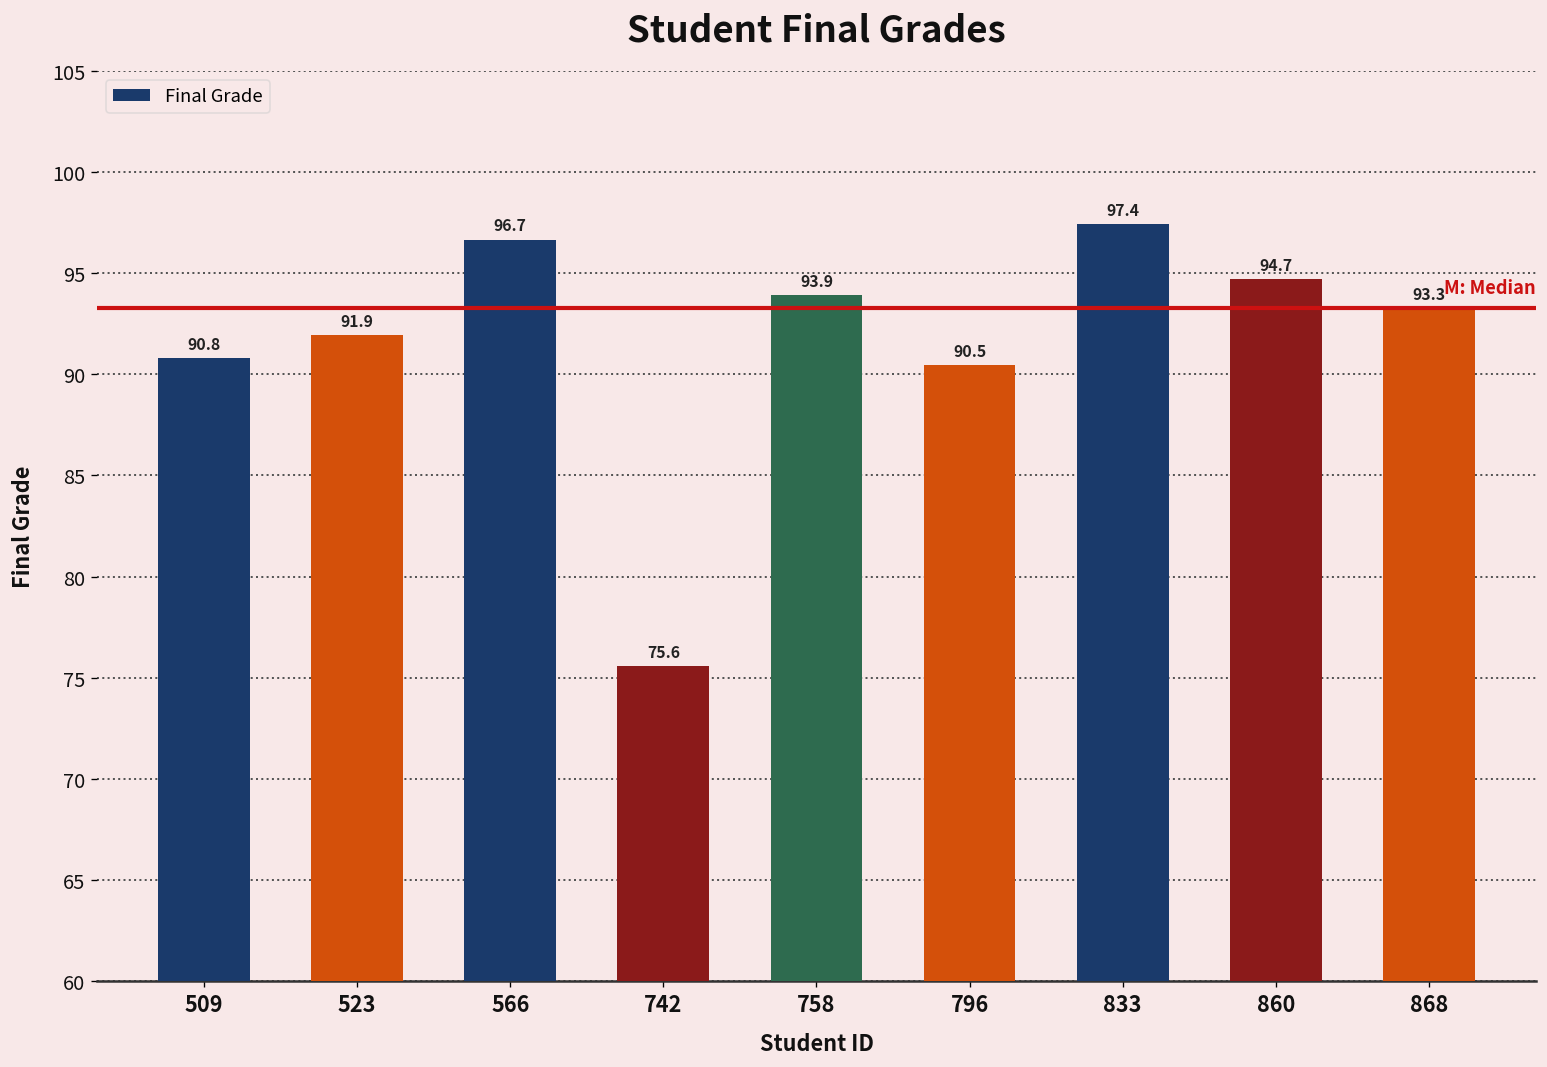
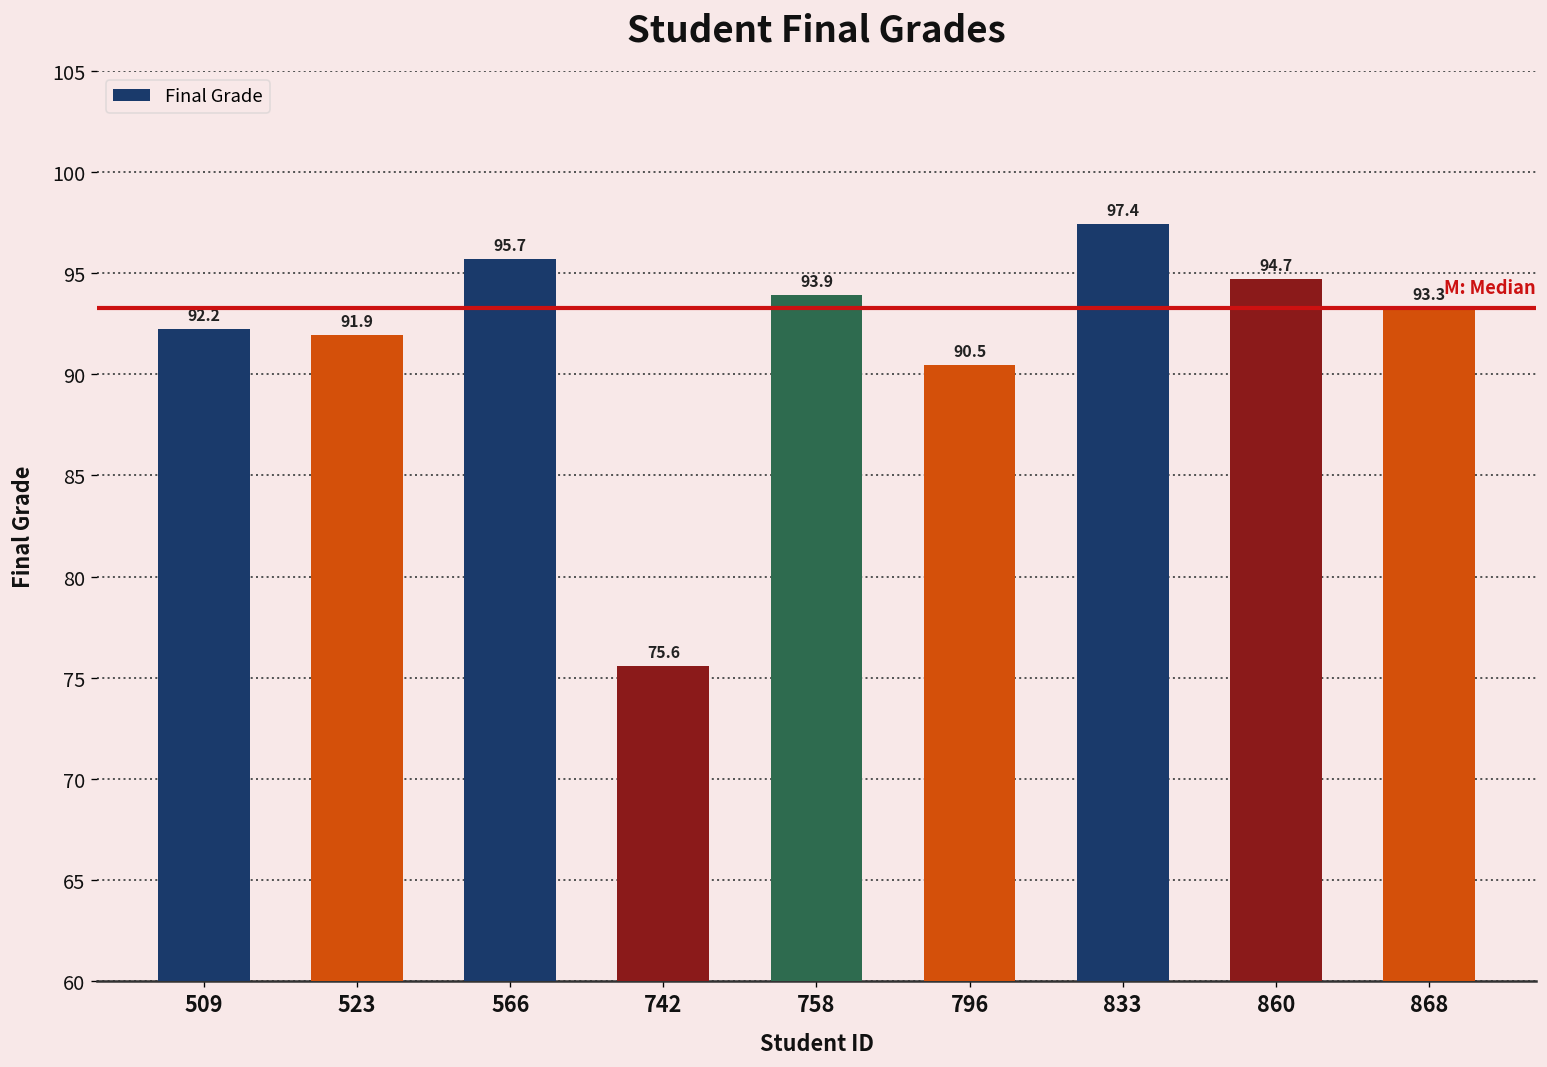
509: 90.8 -> 92.2
566: 96.7 -> 95.7
